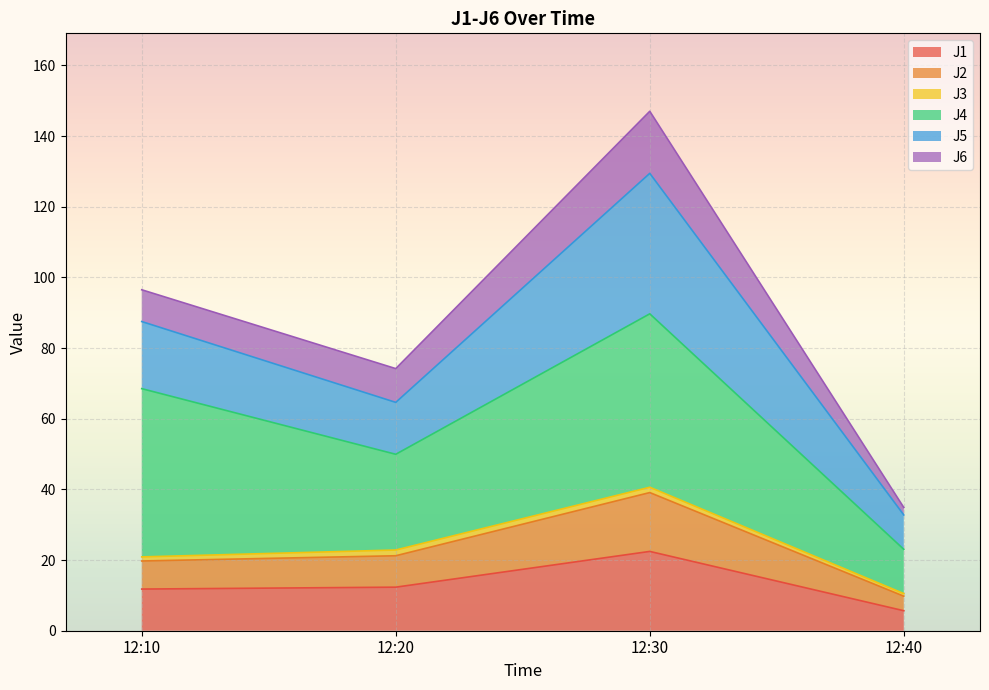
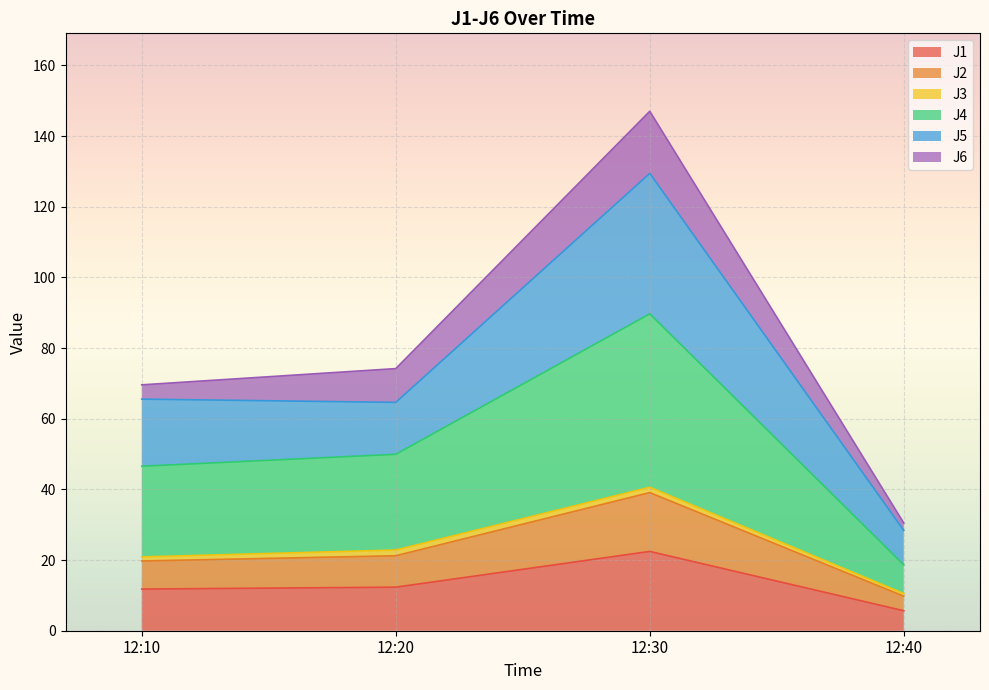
J4, 12:10: 48 -> 26
J6, 12:10: 9 -> 4
J4, 12:40: 13 -> 8
